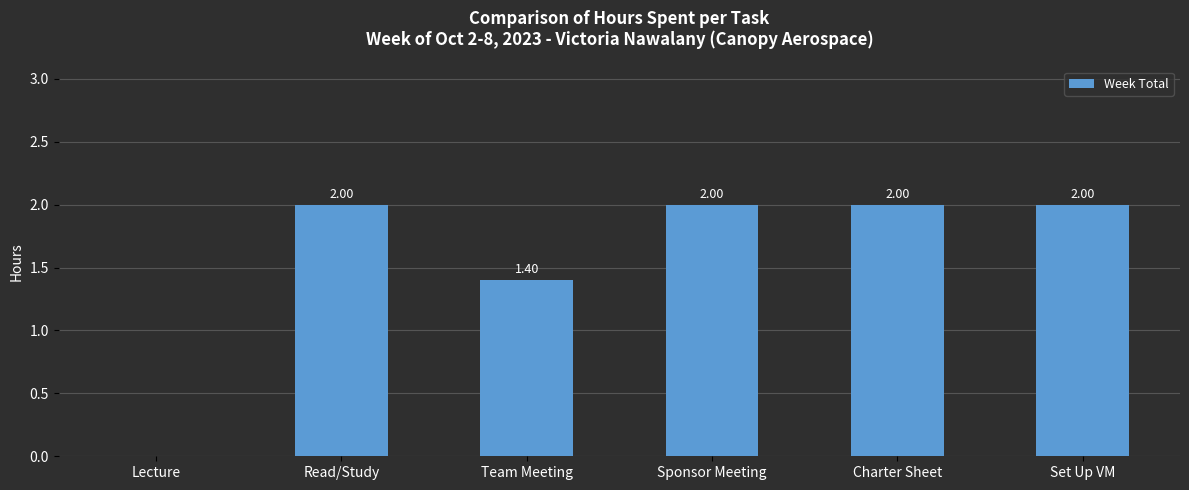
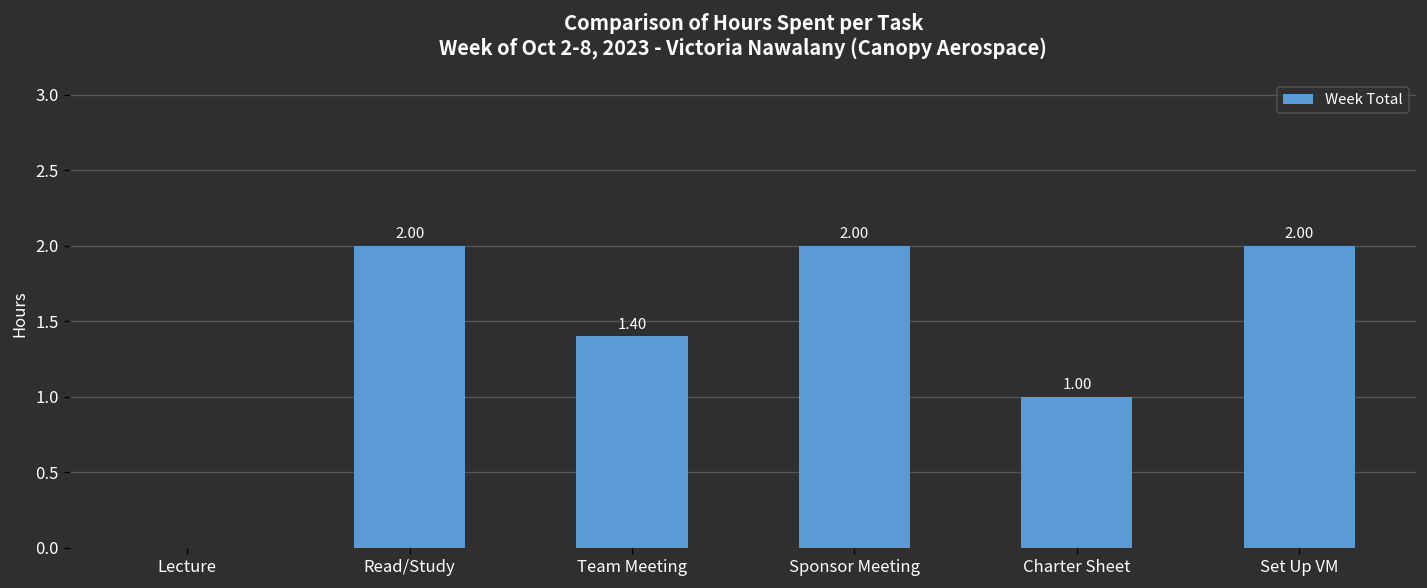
Charter Sheet: 2.00 -> 1.00
